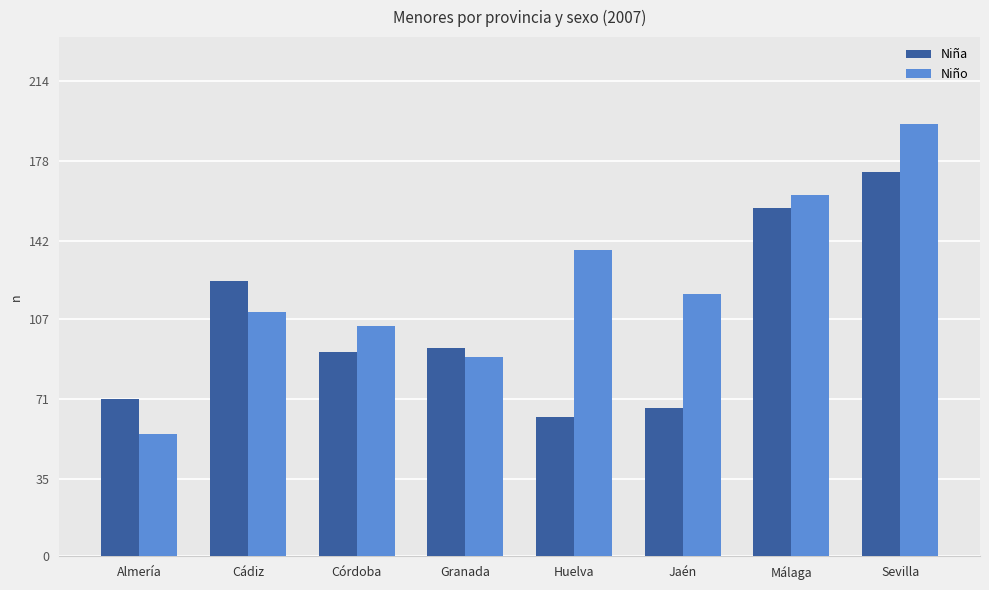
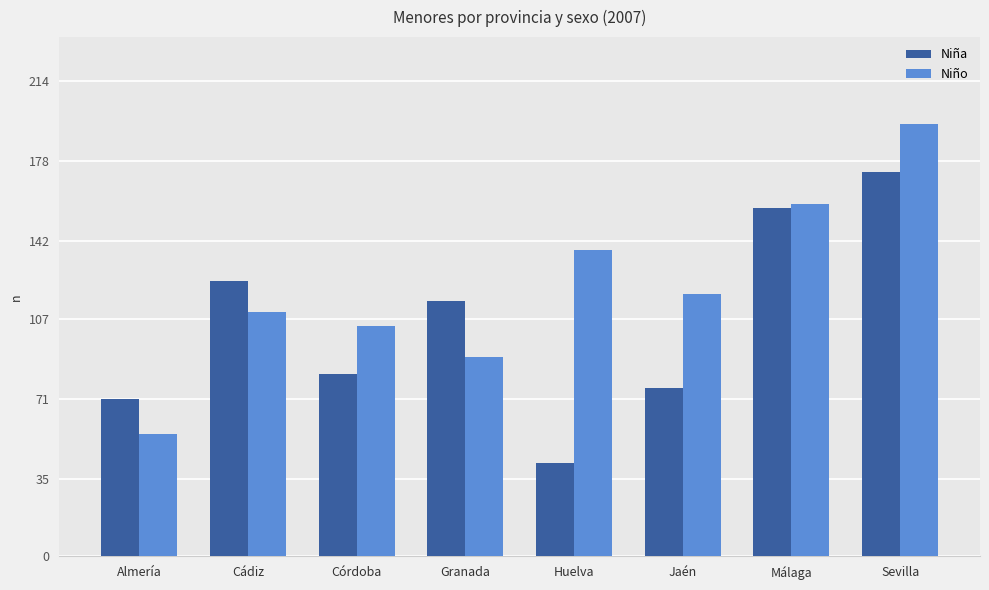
Niña, Córdoba: 92 -> 82
Niña, Granada: 94 -> 115
Niña, Huelva: 63 -> 42
Niña, Jaén: 67 -> 76
Niño, Málaga: 163 -> 159
